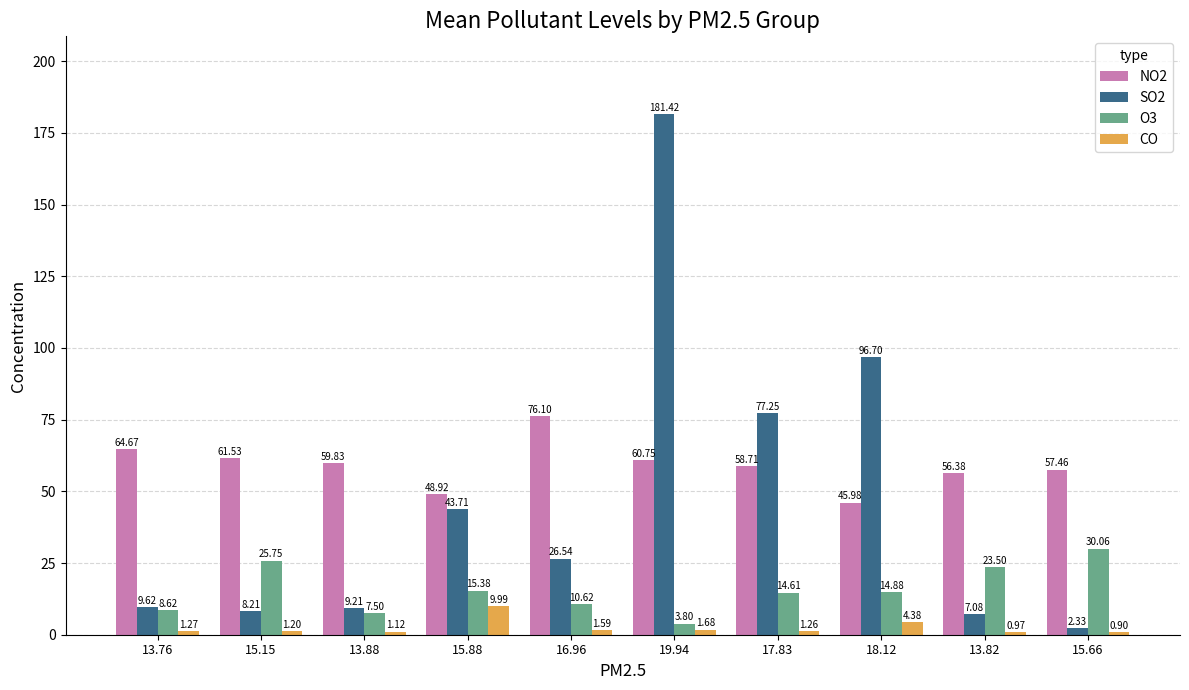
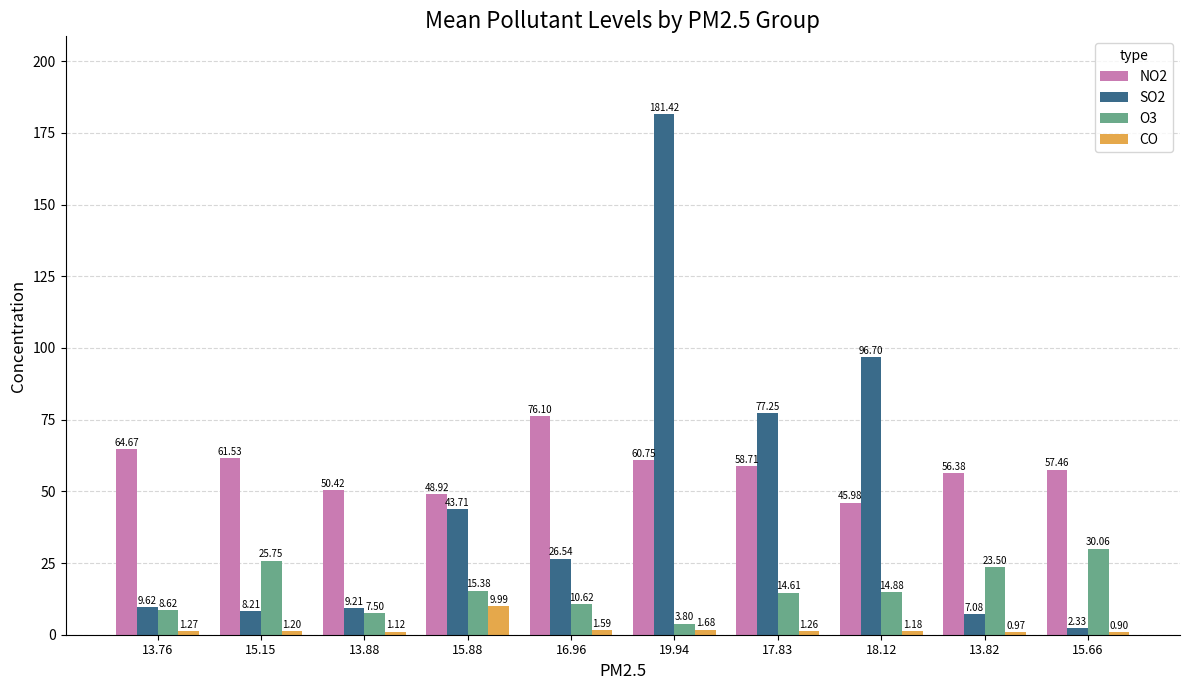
NO2, 13.88: 59.83 -> 50.42
CO, 18.12: 4.38 -> 1.18
